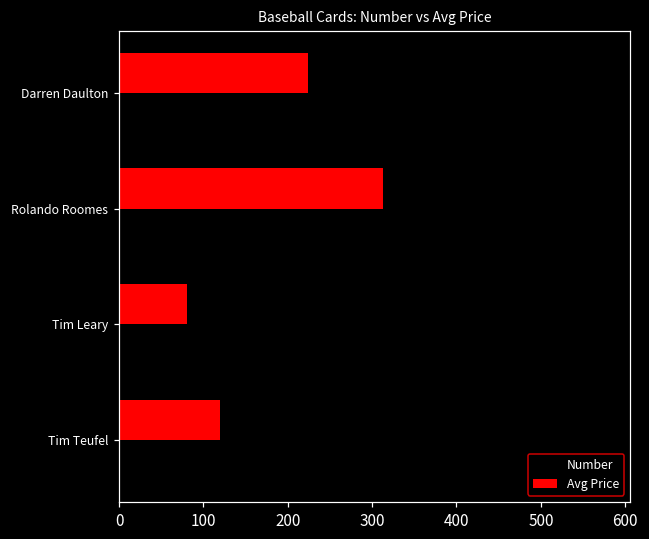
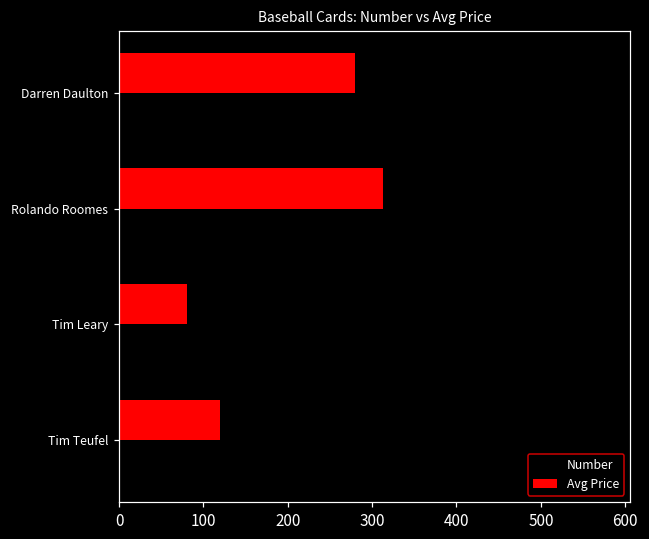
Avg Price, Darren Daulton: 220 -> 280
